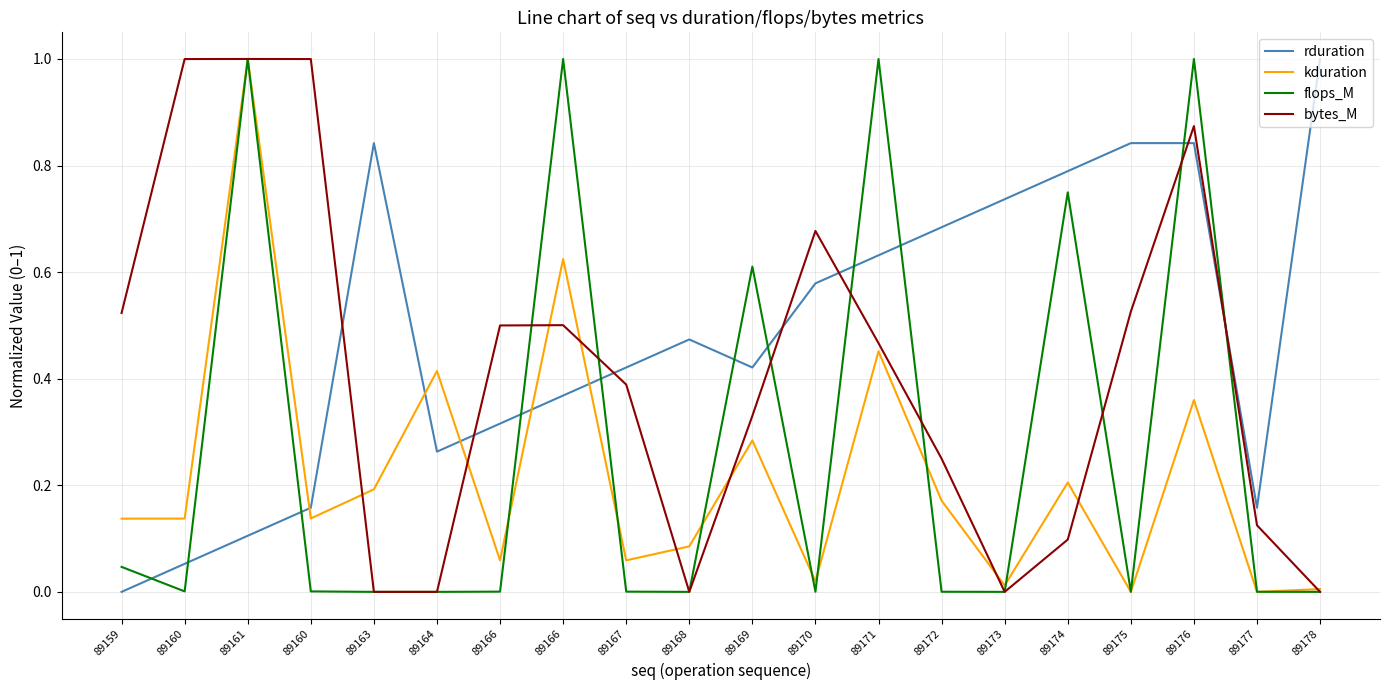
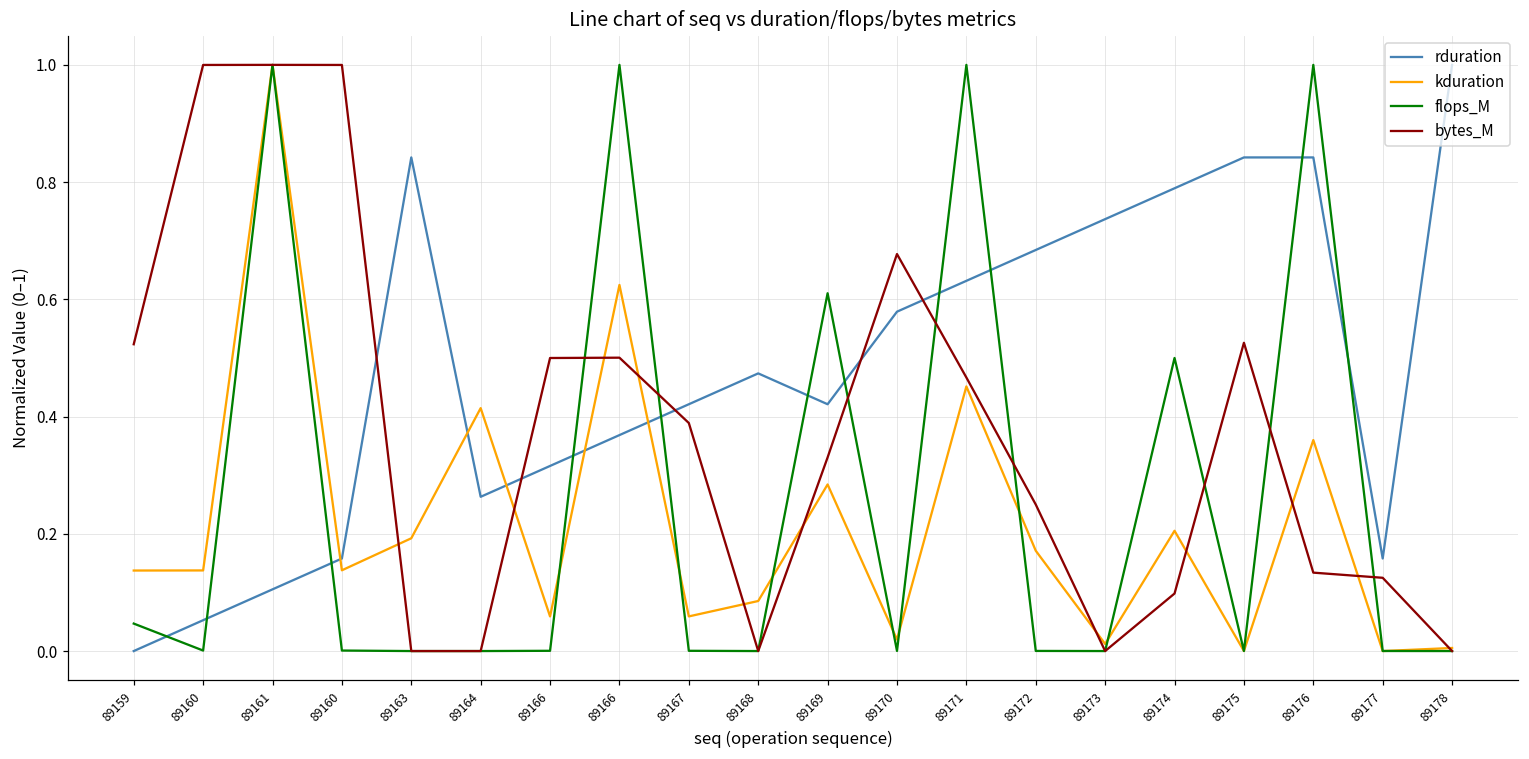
flops_M, 89174: 0.75 -> 0.50
bytes_M, 89176: 0.87 -> 0.13
